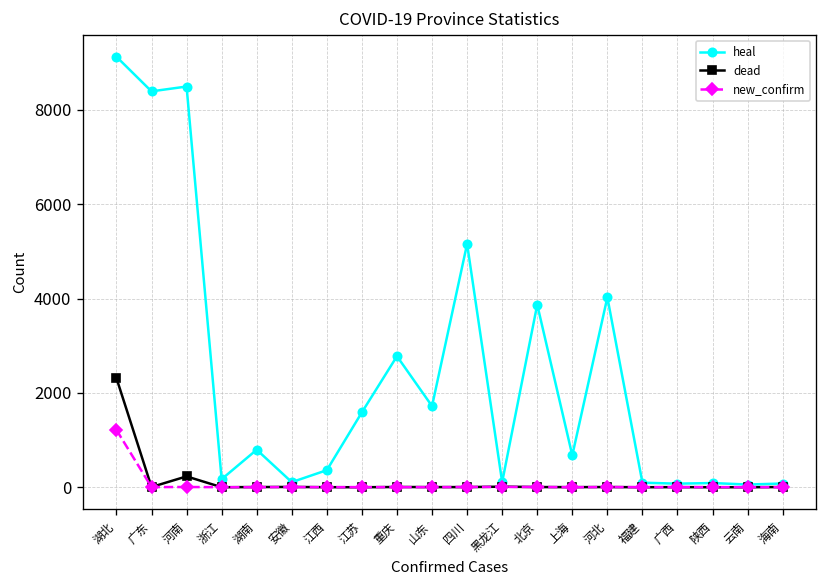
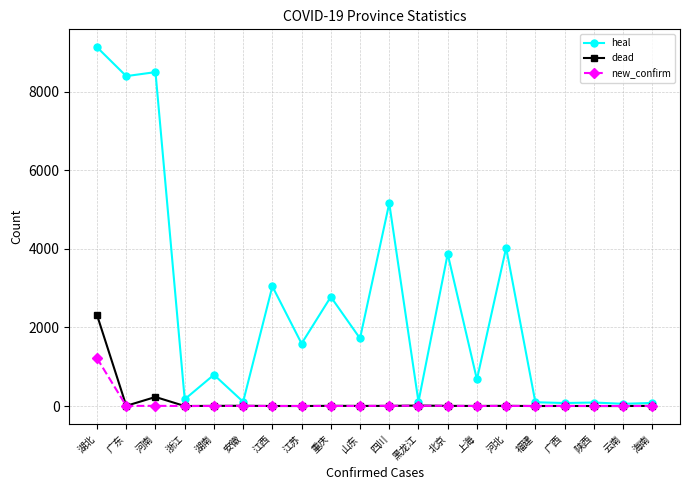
heal, 江西: 400 -> 3000
